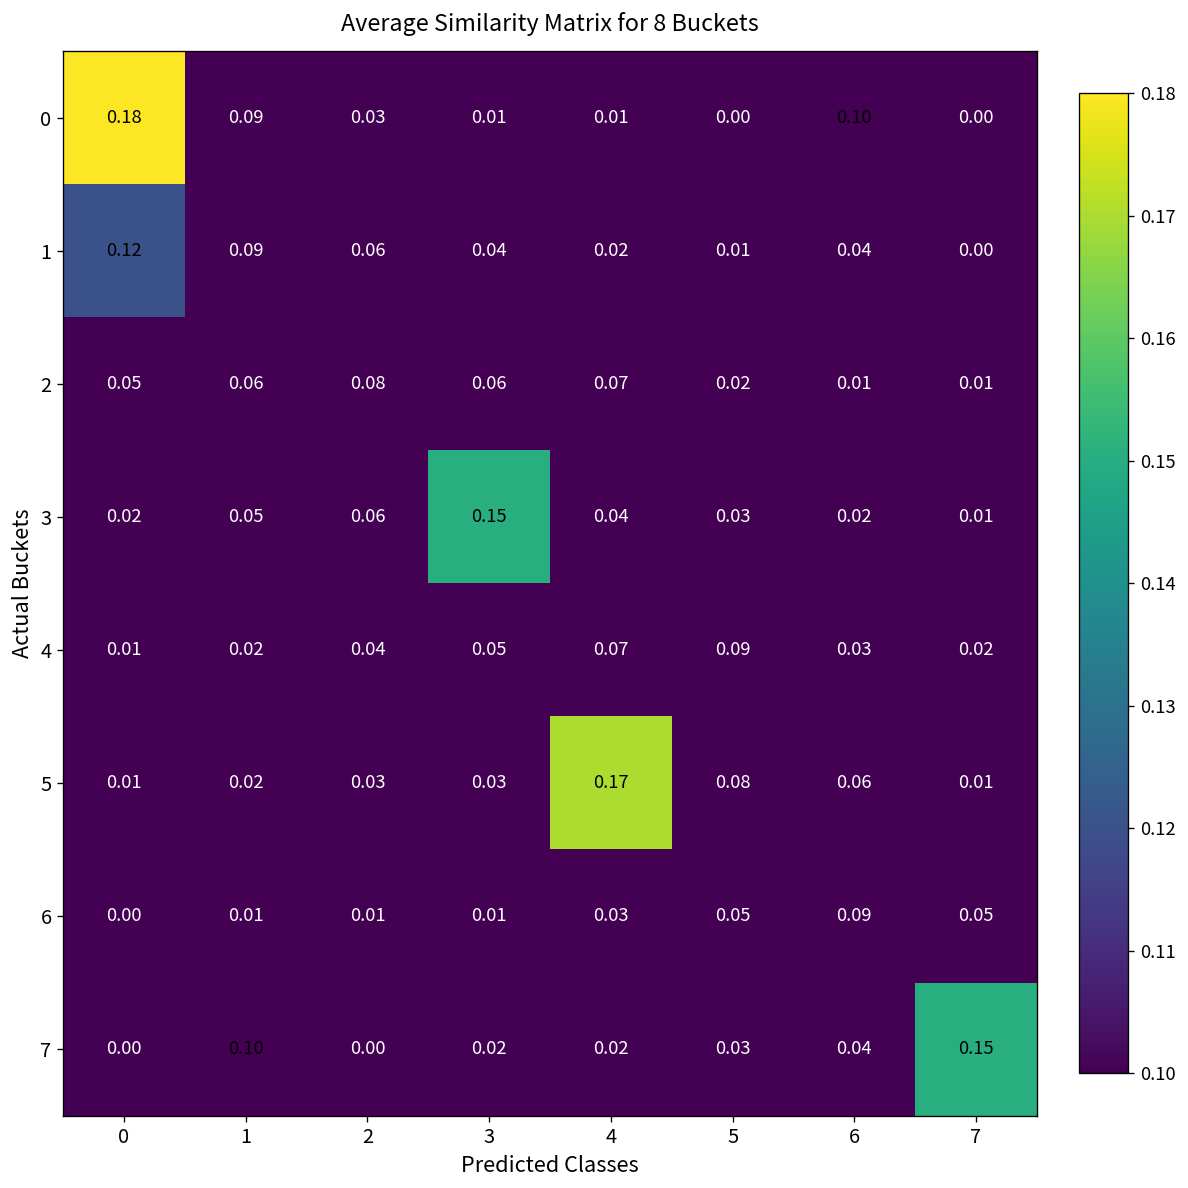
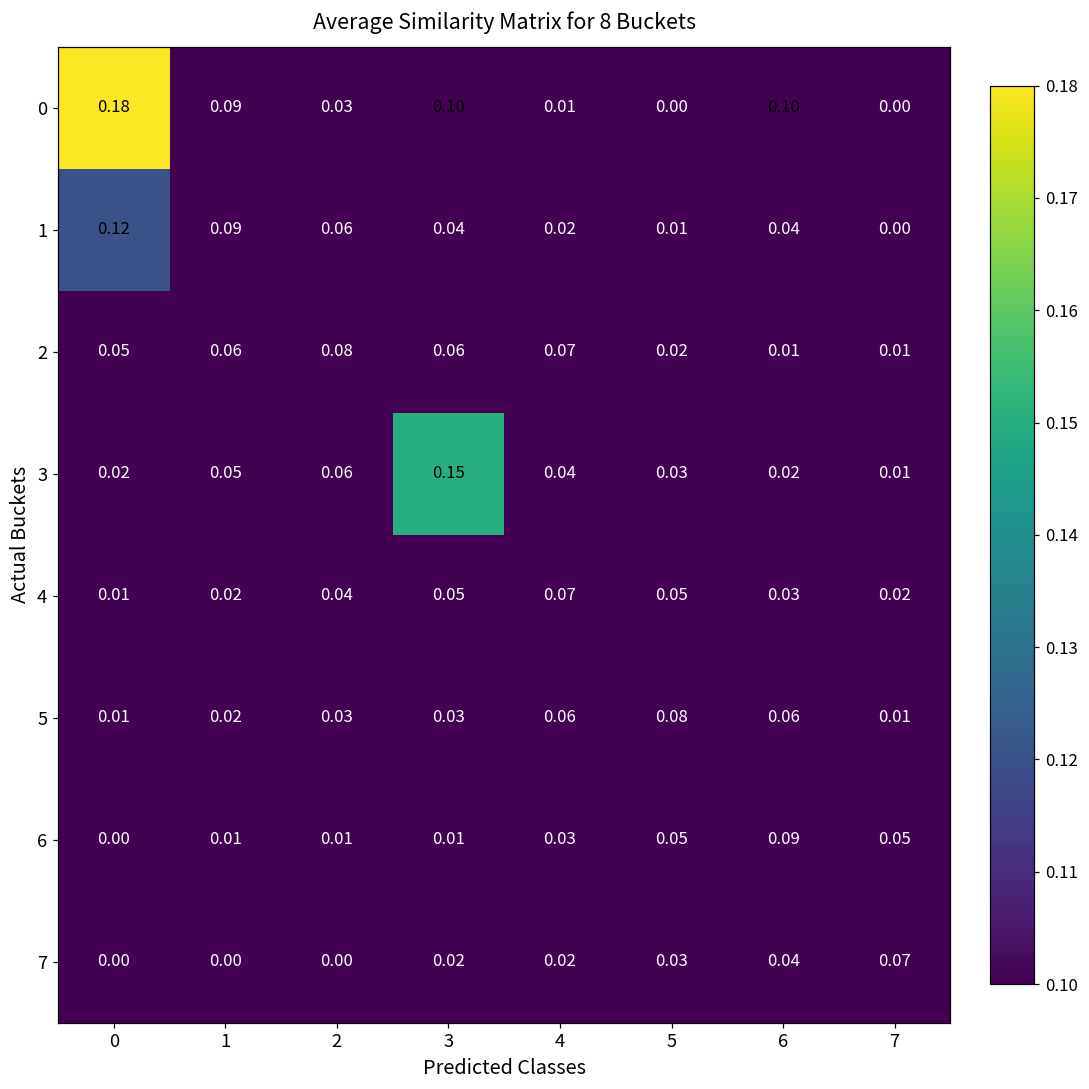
0, 3: 0.01 -> 0.10
4, 5: 0.09 -> 0.05
5, 4: 0.17 -> 0.06
7, 1: 0.10 -> 0.00
7, 7: 0.15 -> 0.07
